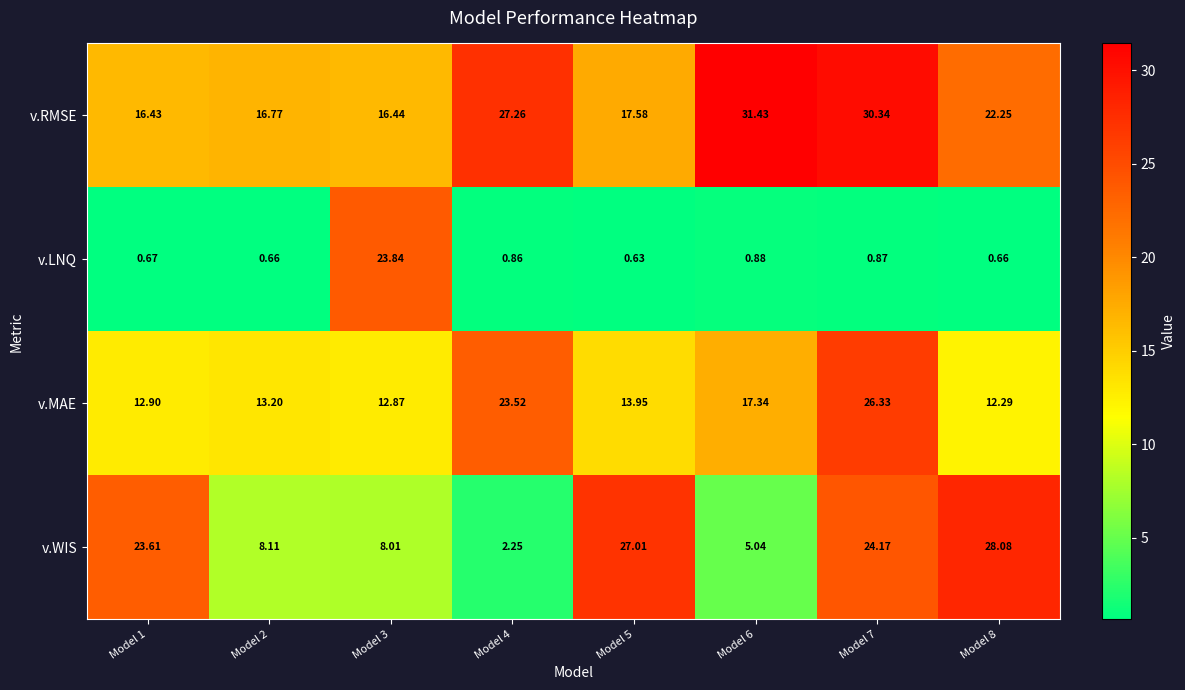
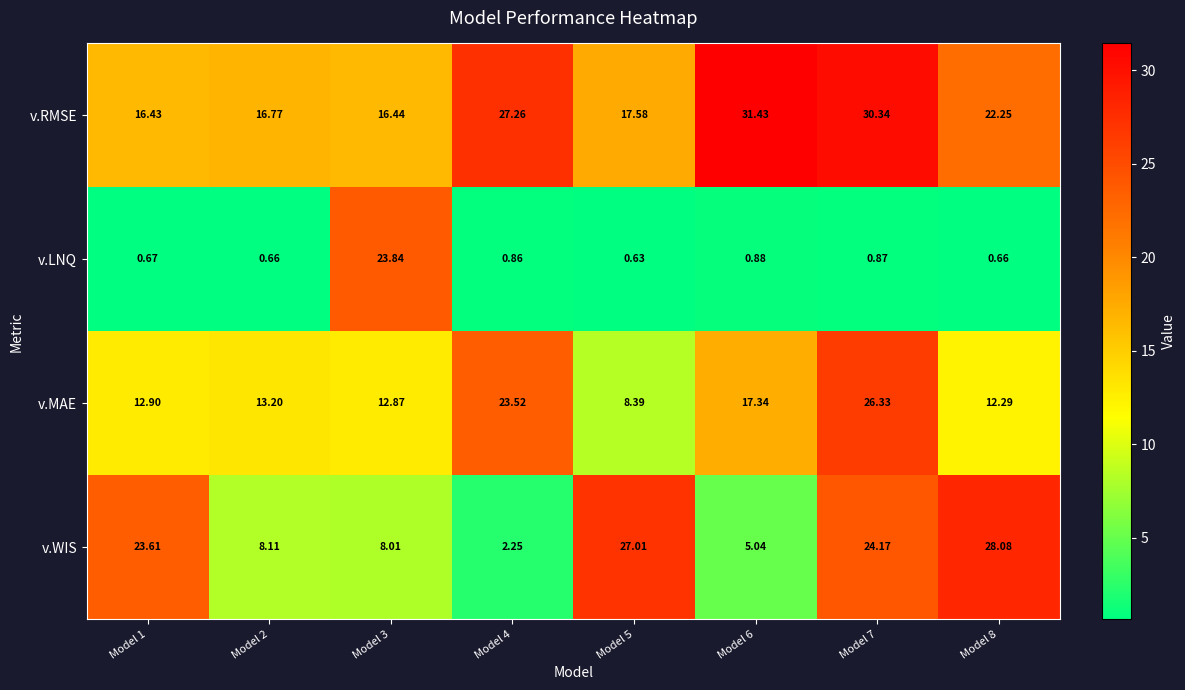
v.MAE, Model 5: 13.95 -> 8.39
